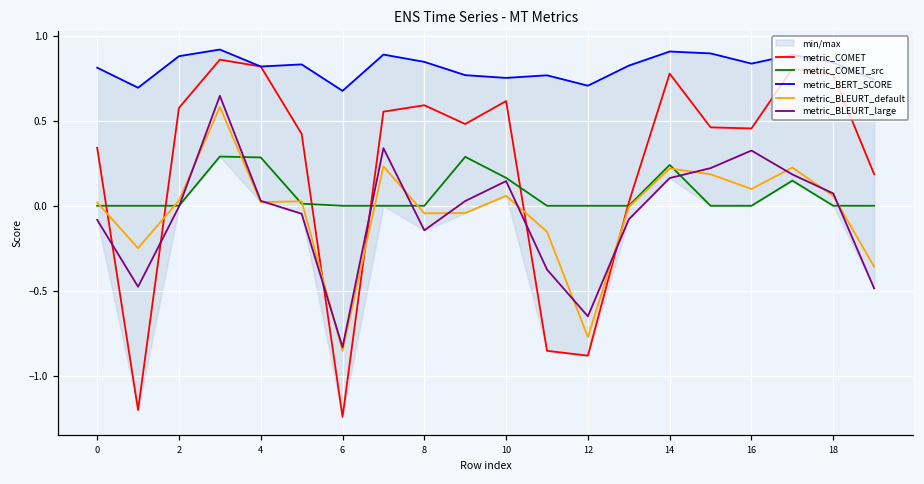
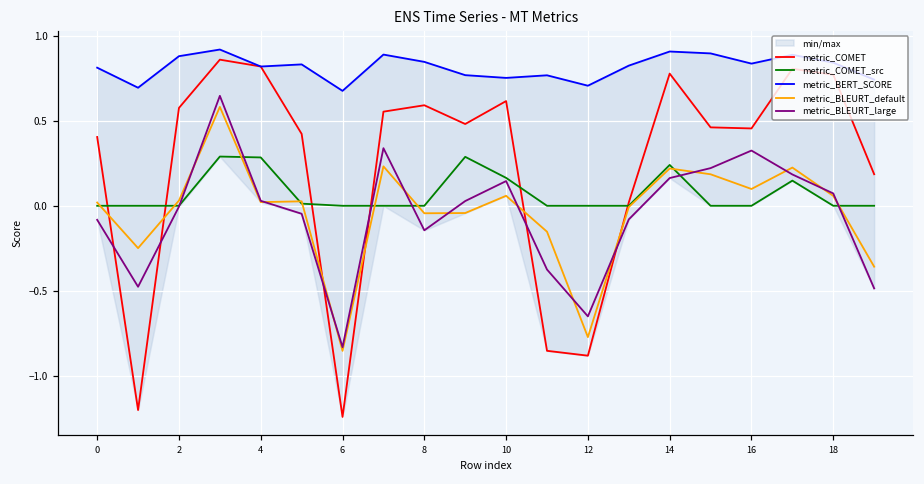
metric_COMET, 0: 0.34 -> 0.41
